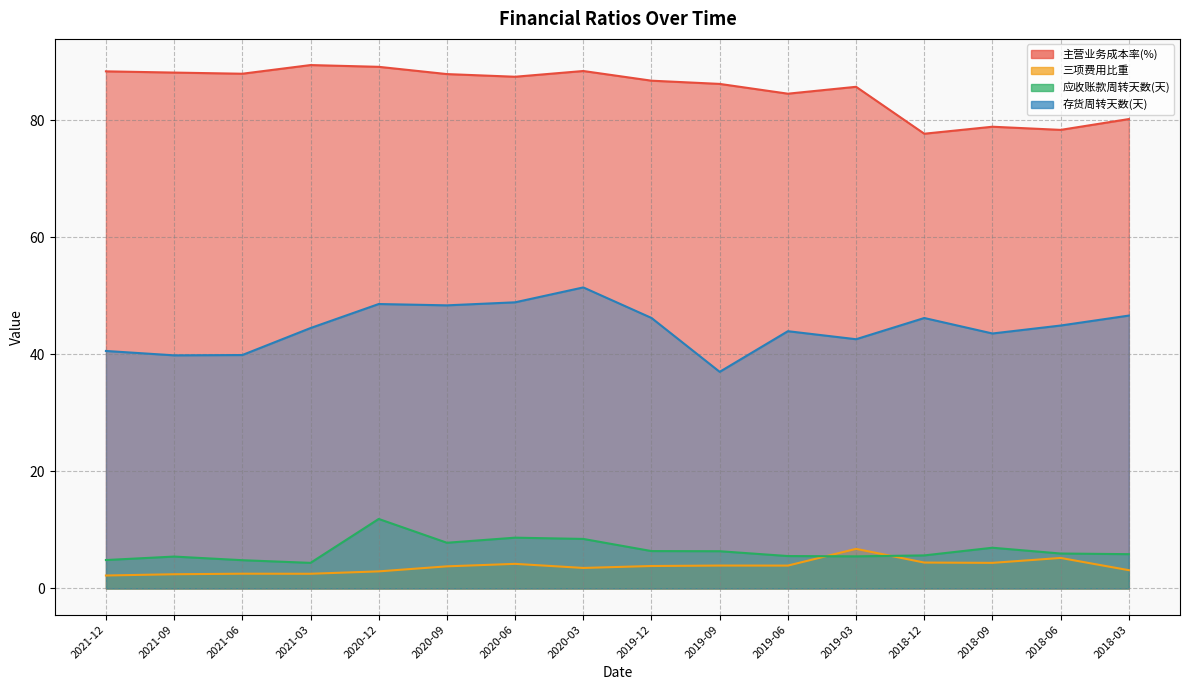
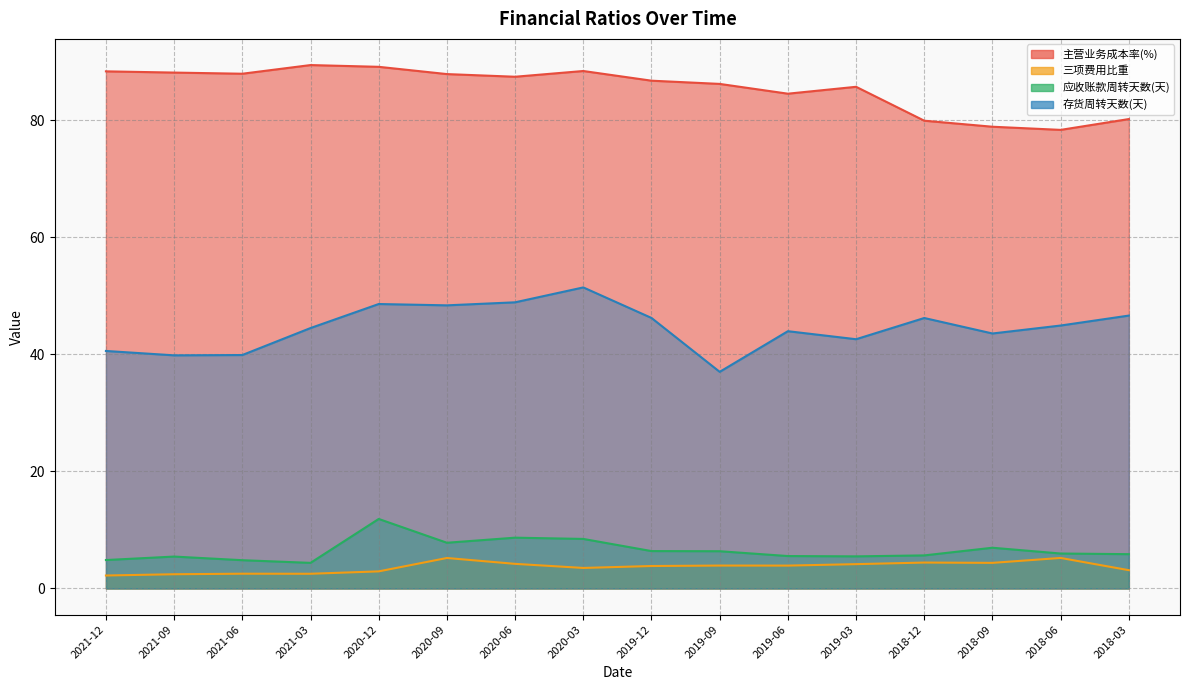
三项费用比重, 2020-09: 4 -> 5
三项费用比重, 2019-03: 7 -> 4
主营业务成本率(%), 2018-12: 78 -> 80
